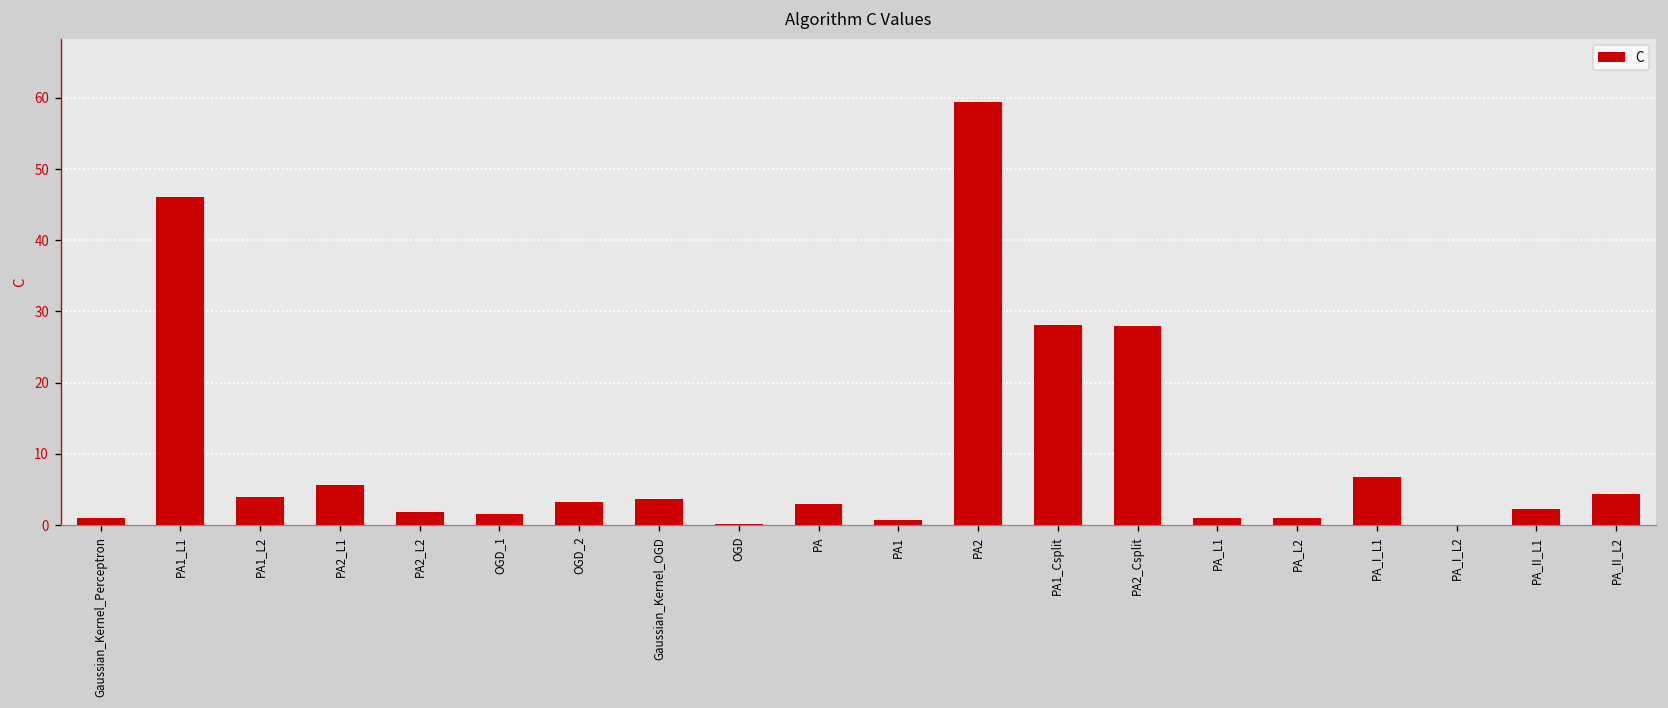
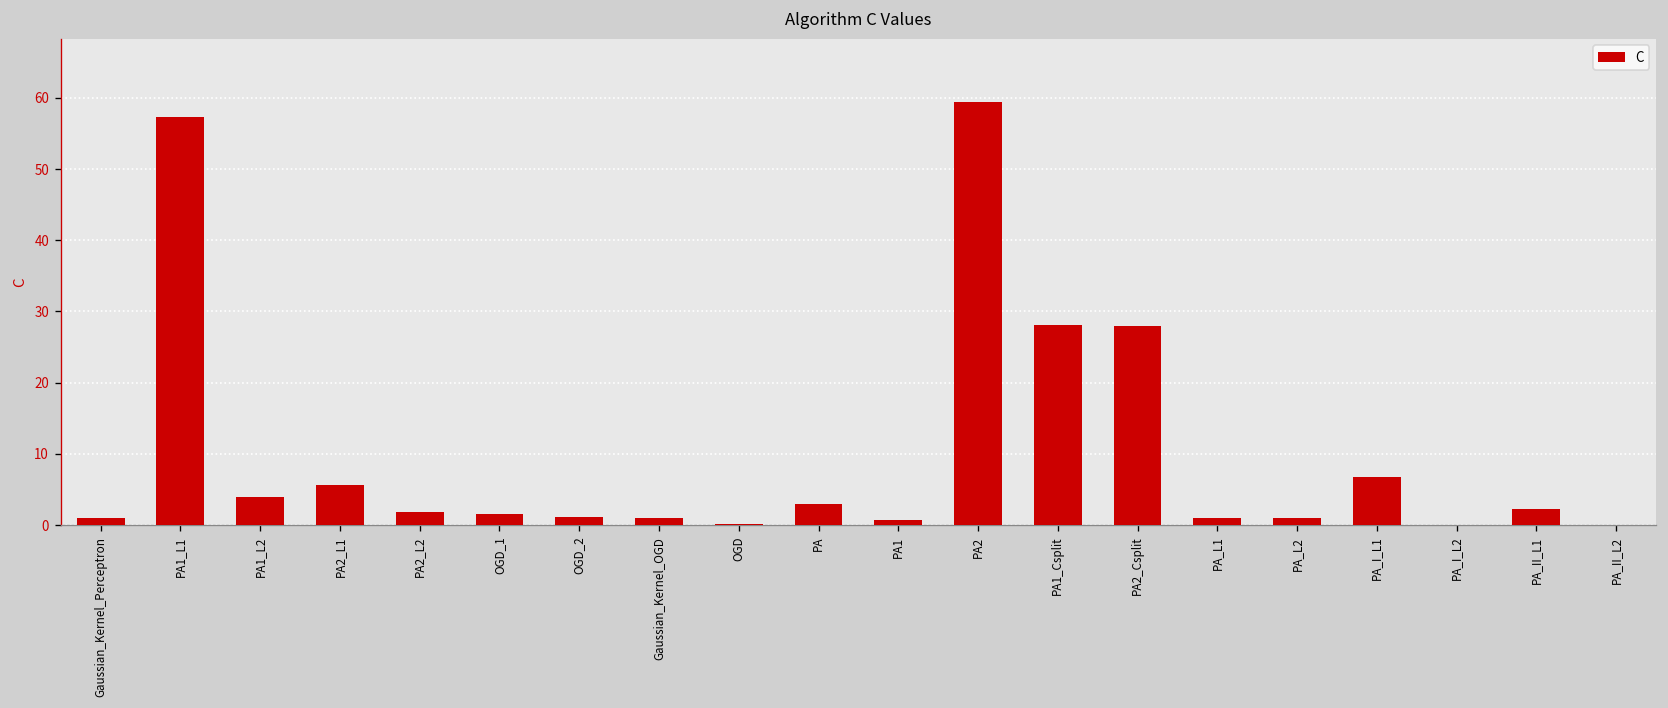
PA1_L1: 46 -> 57
OGD_2: 3 -> 1
Gaussian_Kernel_OGD: 4 -> 1
PA_II_L2: 4 -> 0
